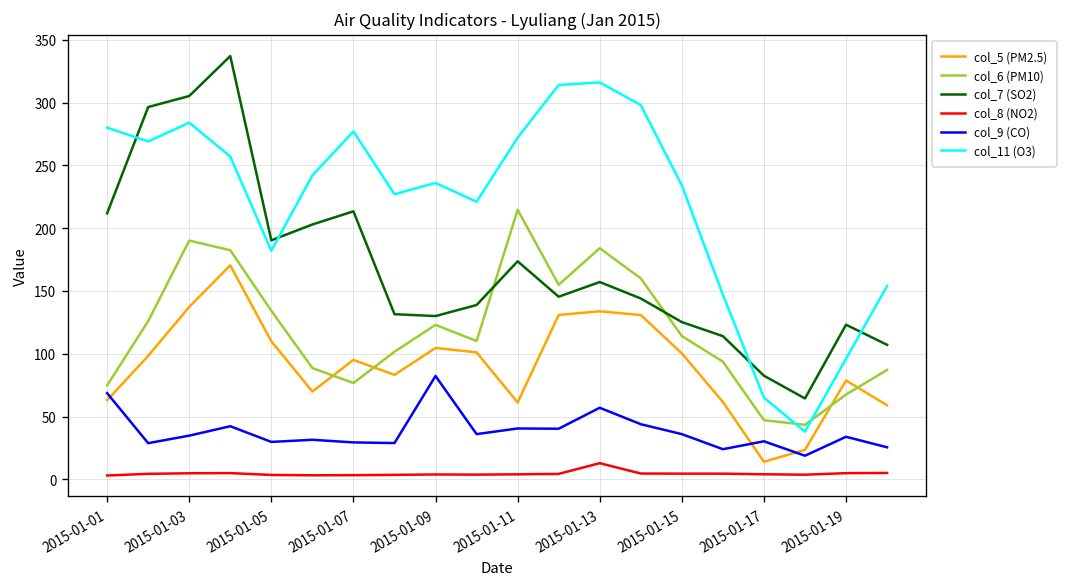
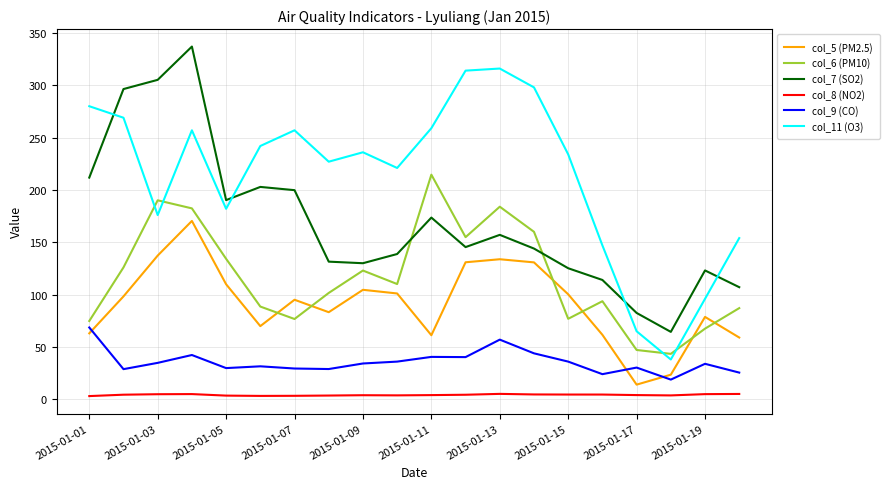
col_11 (O3), 2015-01-03: 284 -> 176
col_7 (SO2), 2015-01-07: 213 -> 200
col_11 (O3), 2015-01-07: 277 -> 257
col_9 (CO), 2015-01-09: 82 -> 34
col_11 (O3), 2015-01-11: 272 -> 259
col_8 (NO2), 2015-01-13: 13 -> 5
col_6 (PM10), 2015-01-15: 114 -> 77
